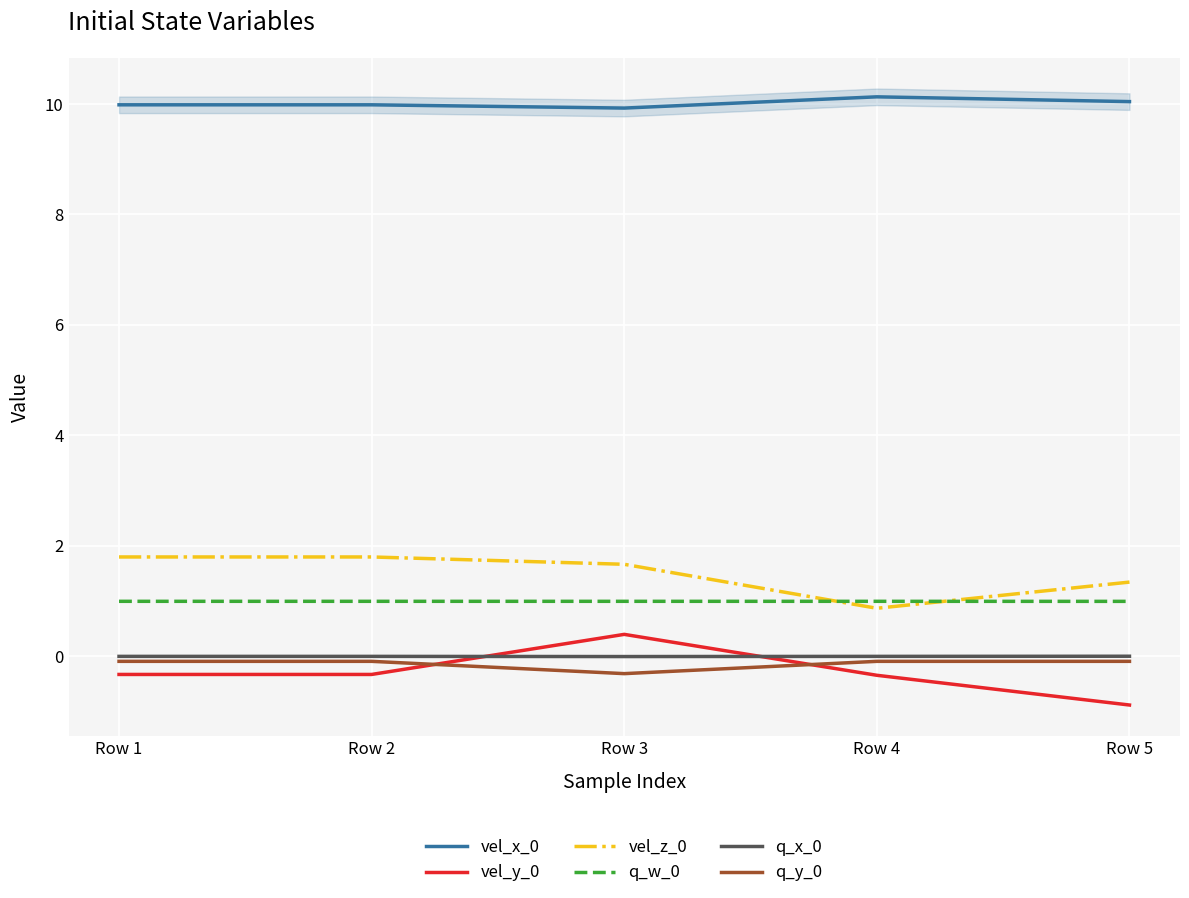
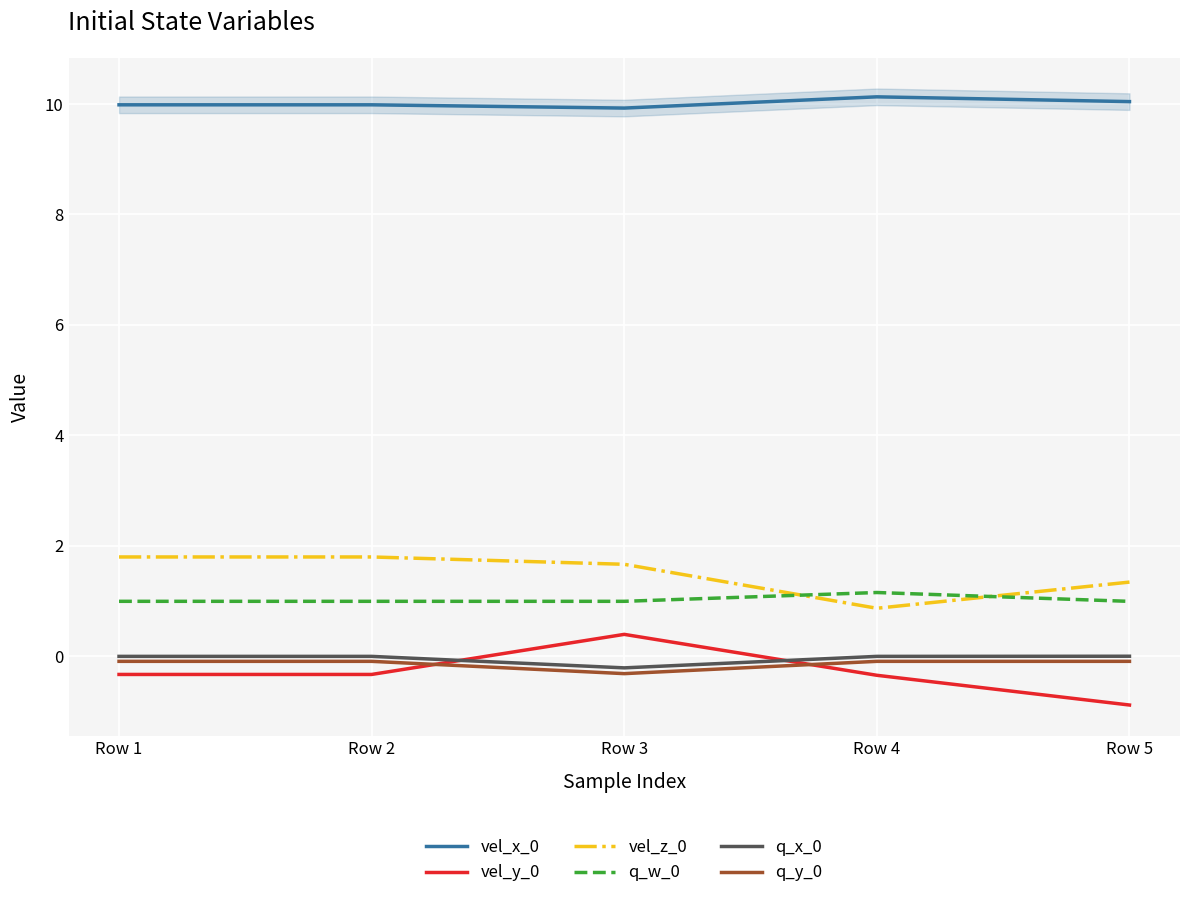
q_x_0, Row 3: 0.0 -> -0.2
q_w_0, Row 4: 1.0 -> 1.2
